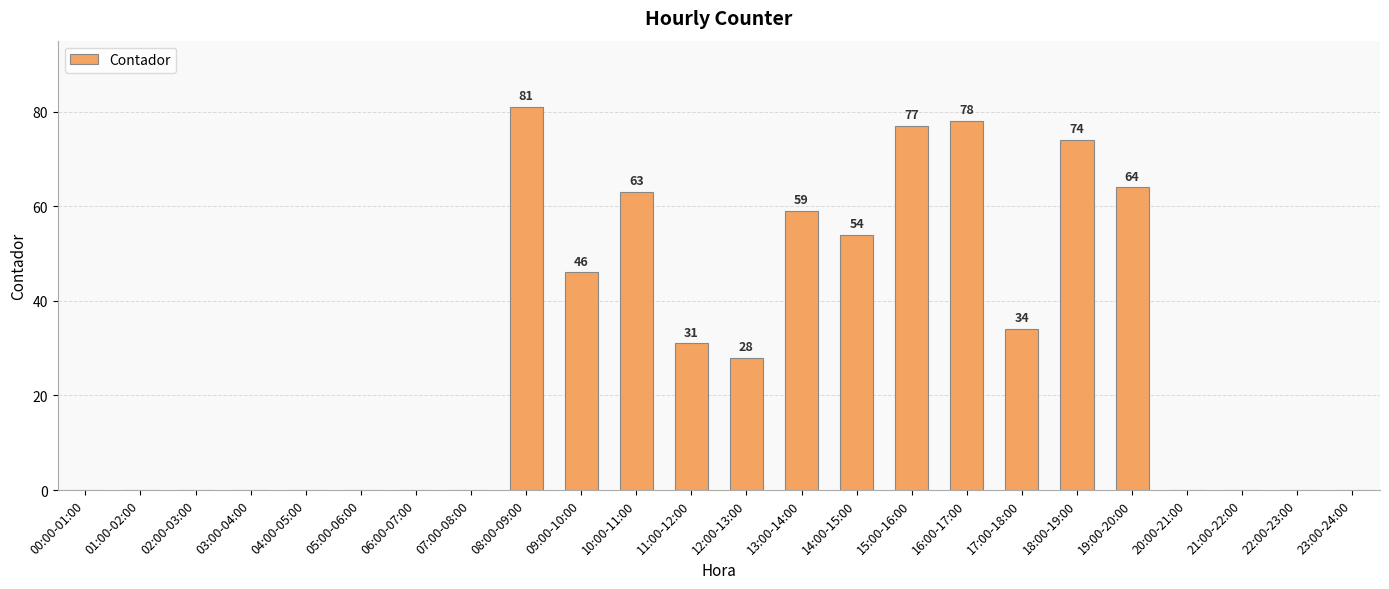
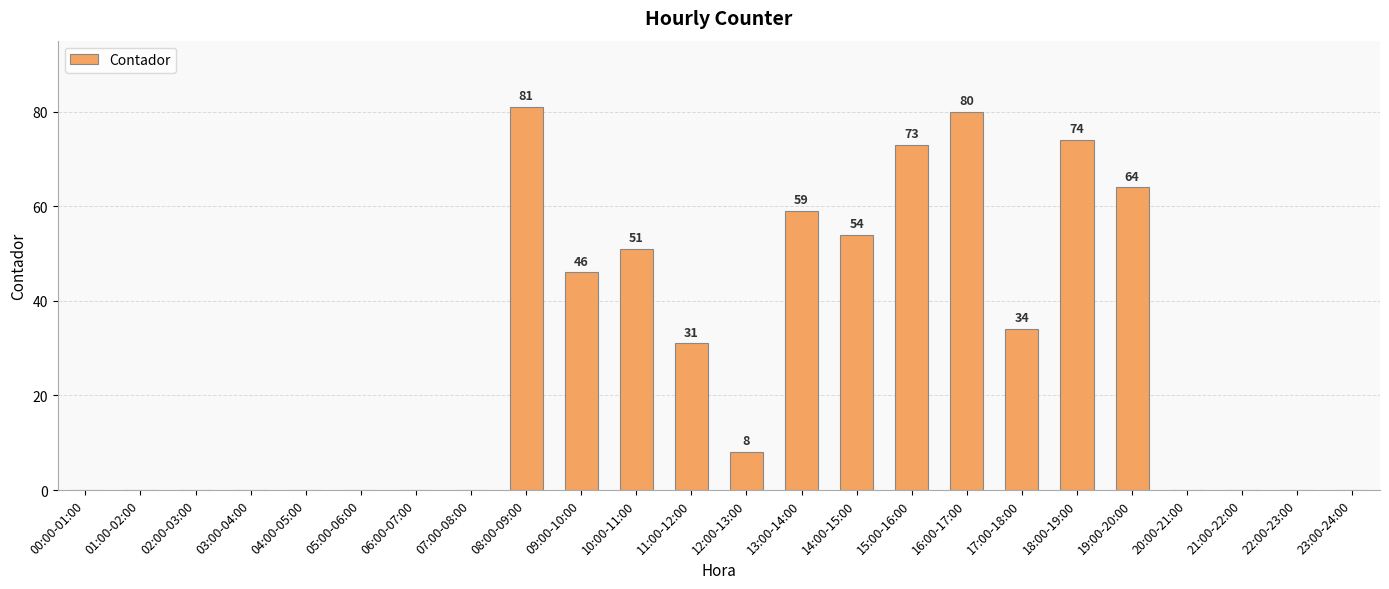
10:00-11:00: 63 -> 51
12:00-13:00: 28 -> 8
15:00-16:00: 77 -> 73
16:00-17:00: 78 -> 80
